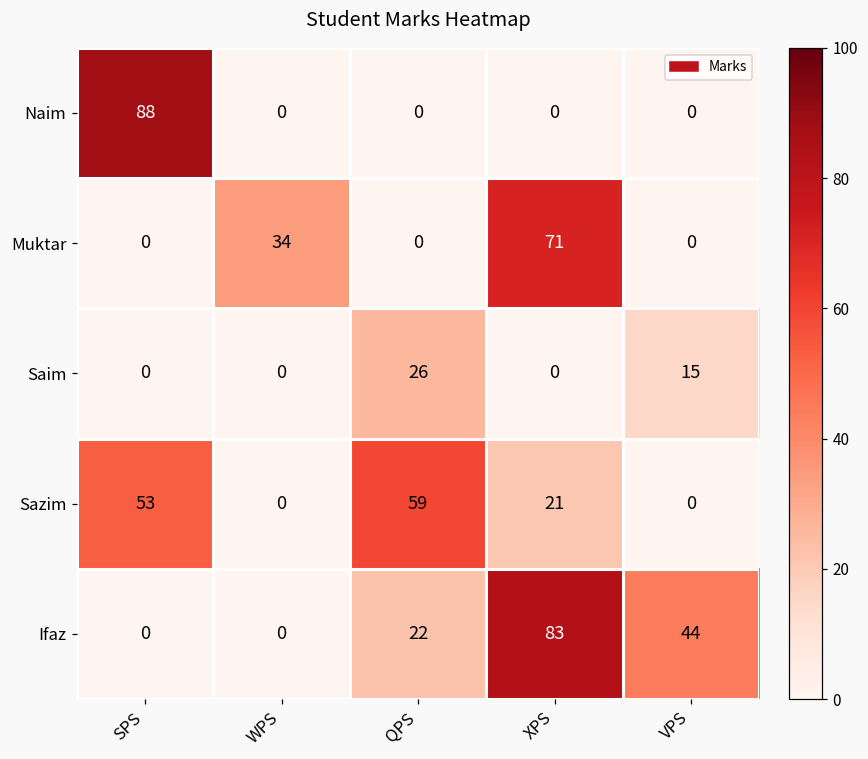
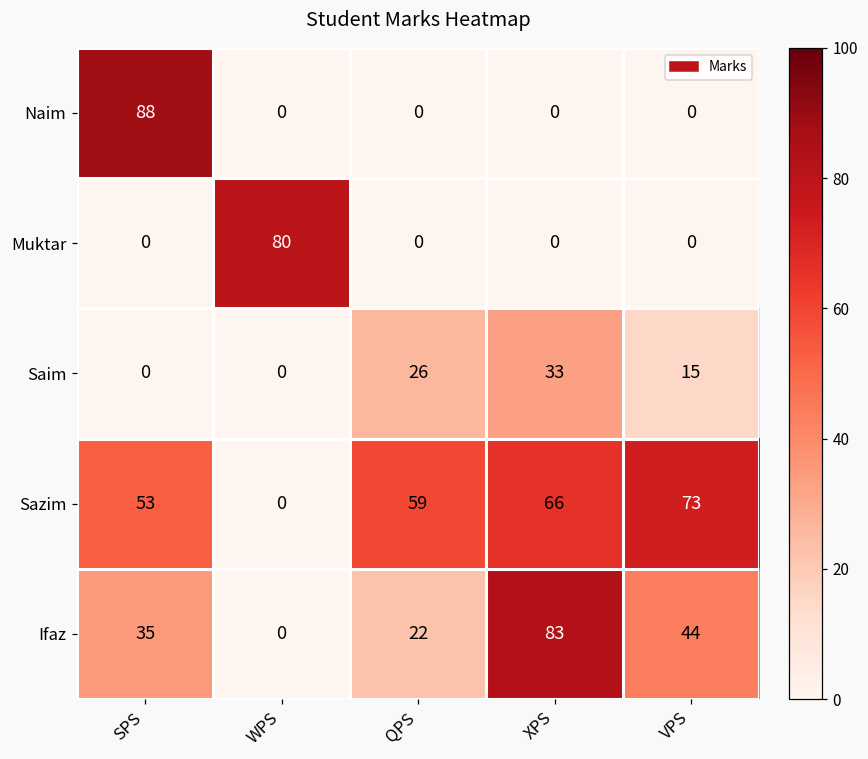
Muktar, WPS: 34 -> 80
Muktar, XPS: 71 -> 0
Saim, XPS: 0 -> 33
Sazim, XPS: 21 -> 66
Sazim, VPS: 0 -> 73
Ifaz, SPS: 0 -> 35
